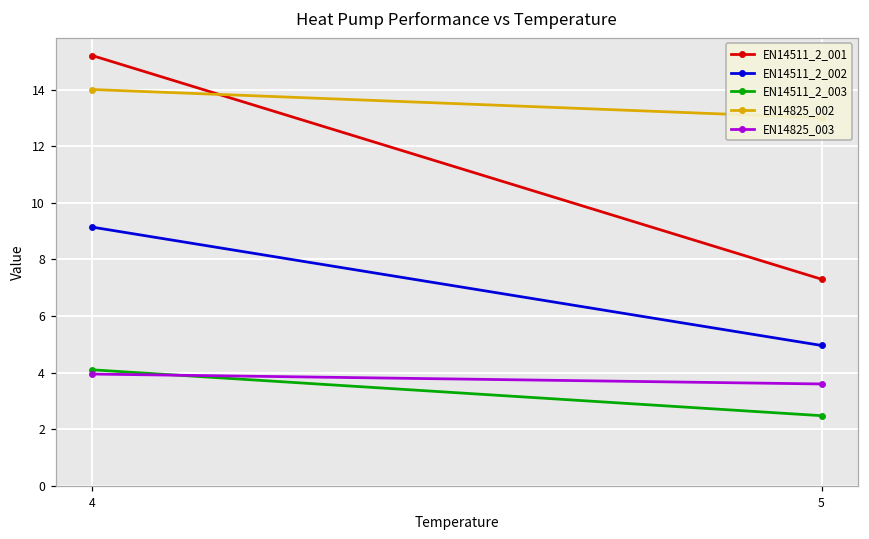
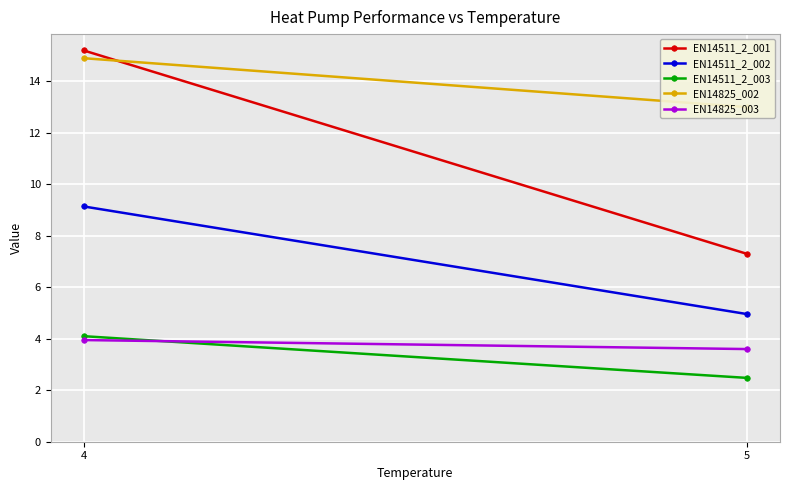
EN14825_002, 4: 14.0 -> 14.9
